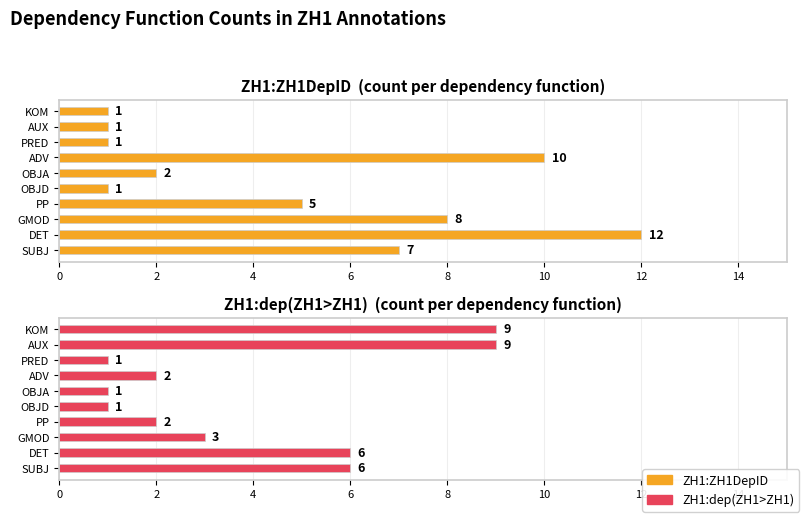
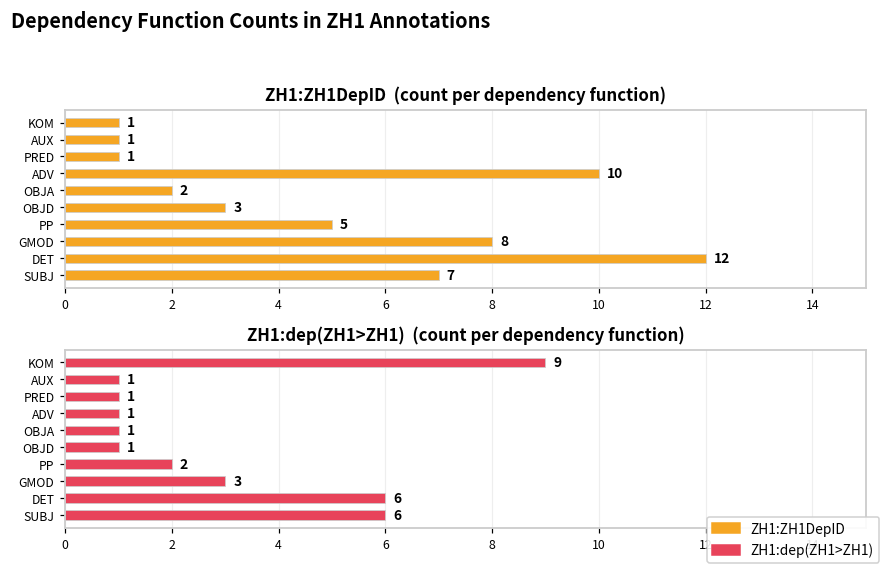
ZH1:ZH1DepID (count per dependency function), OBJD: 1 -> 3
ZH1:dep(ZH1>ZH1) (count per dependency function), AUX: 9 -> 1
ZH1:dep(ZH1>ZH1) (count per dependency function), ADV: 2 -> 1
